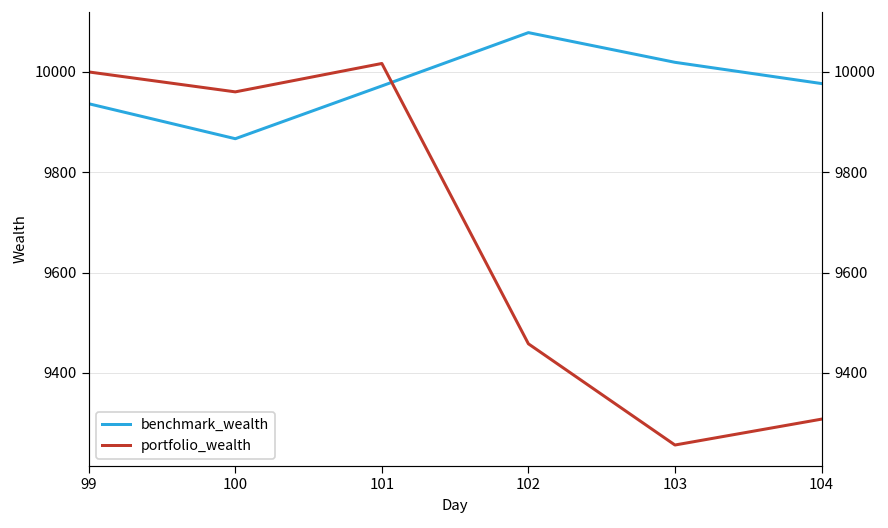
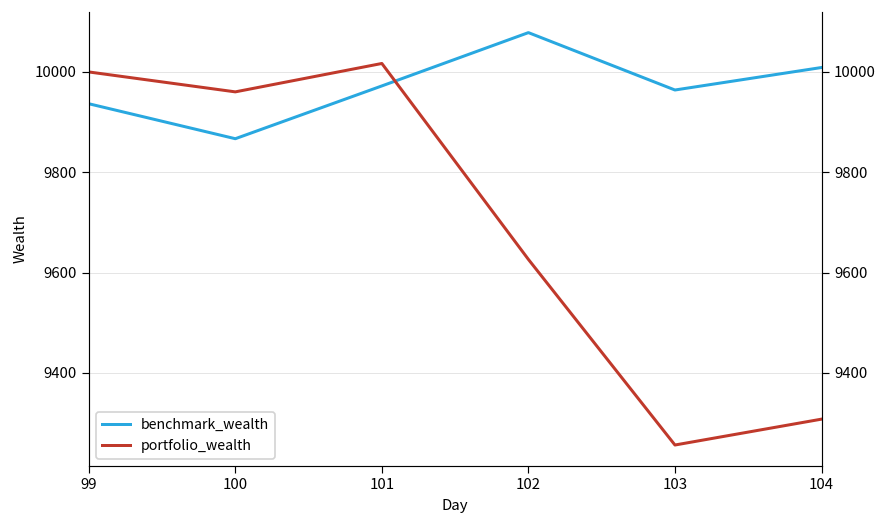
portfolio_wealth, 102: 9460 -> 9630
benchmark_wealth, 103: 10020 -> 9960
benchmark_wealth, 104: 9980 -> 10010
